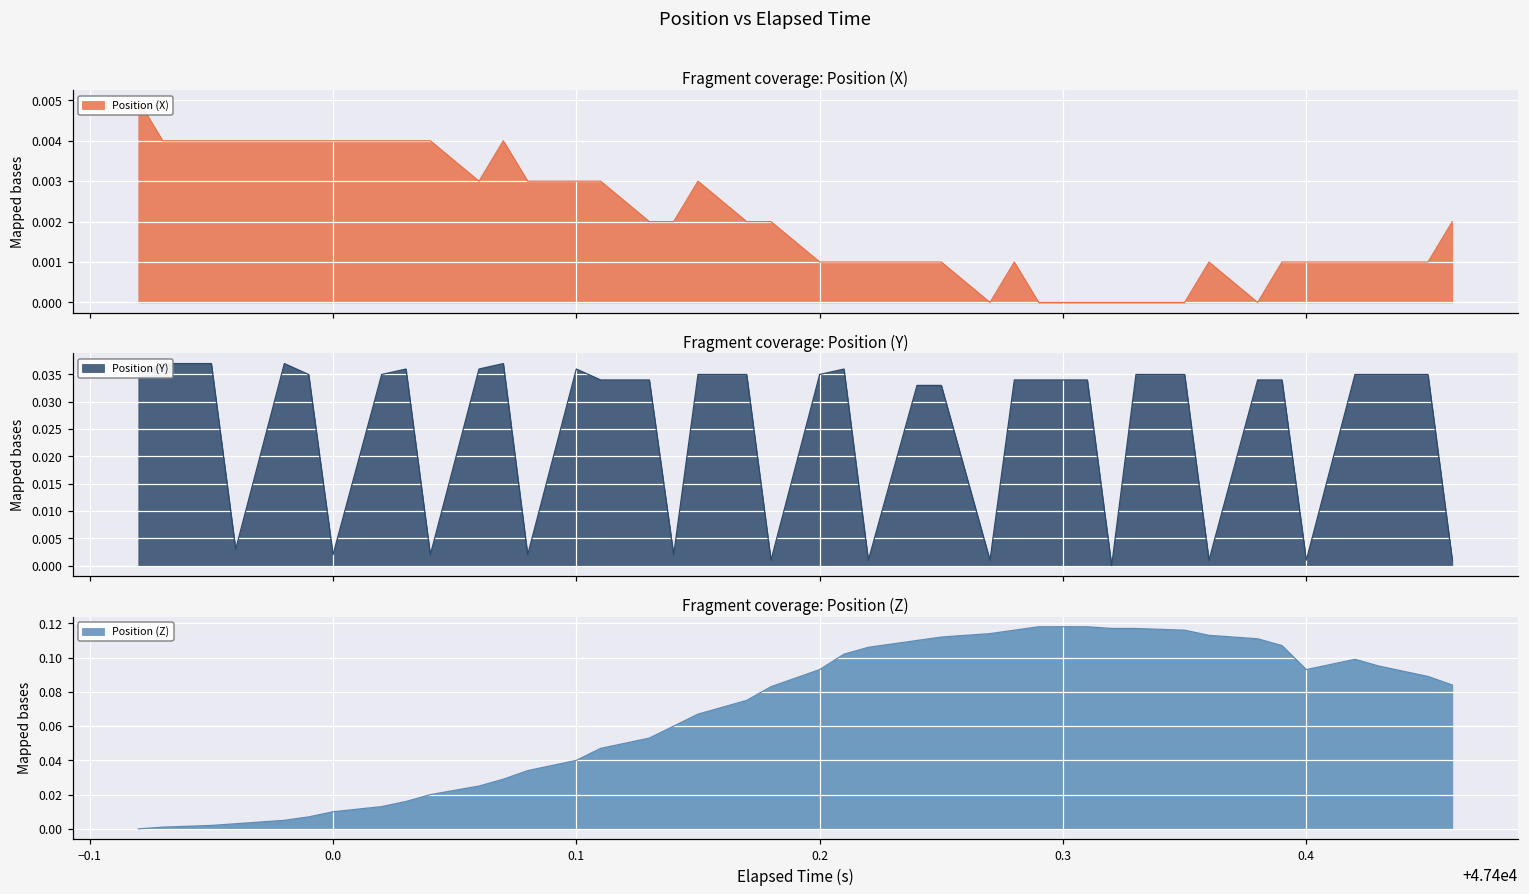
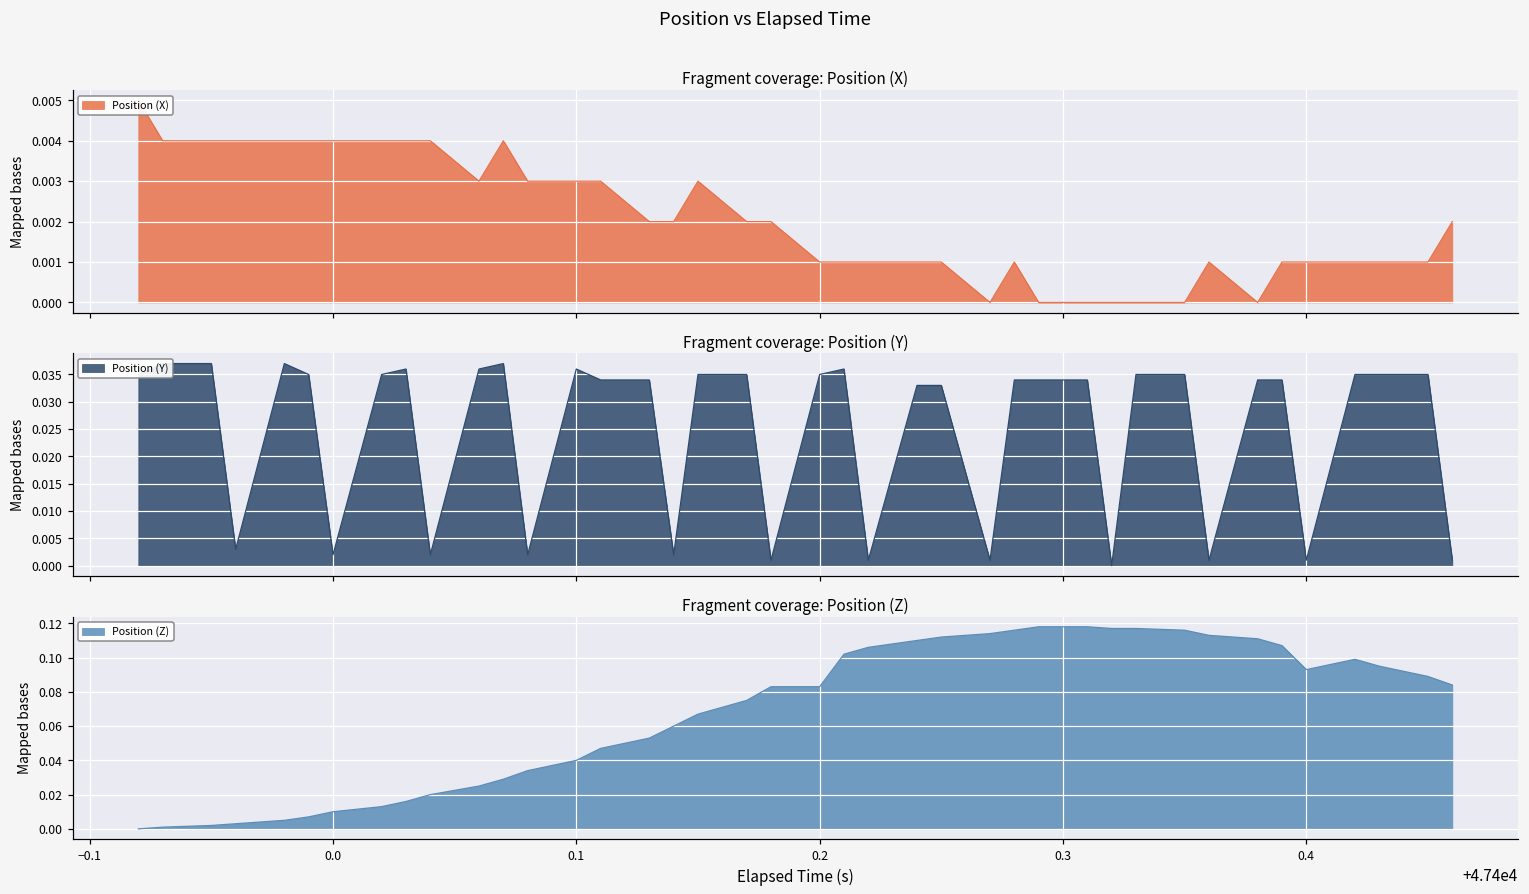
Fragment coverage: Position (Z), 0.2: 0.093 -> 0.083
